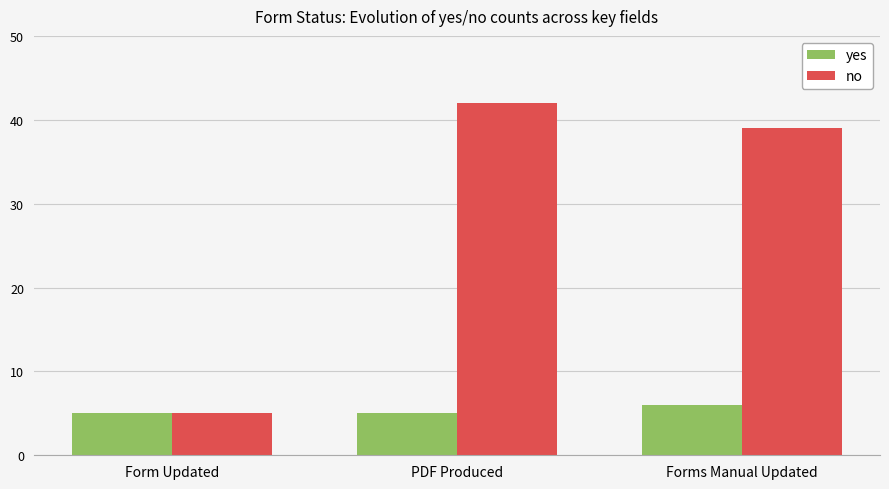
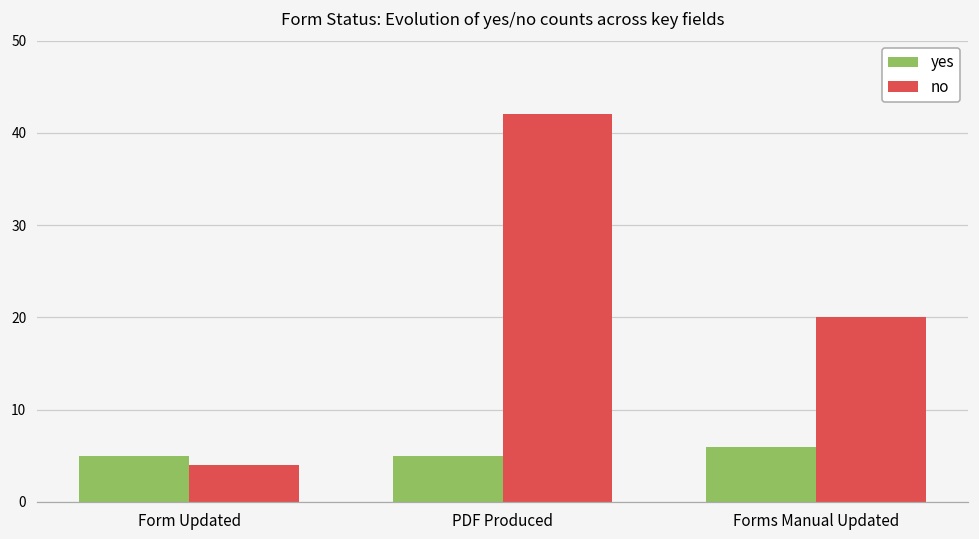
no, Form Updated: 5 -> 4
no, Forms Manual Updated: 39 -> 20
